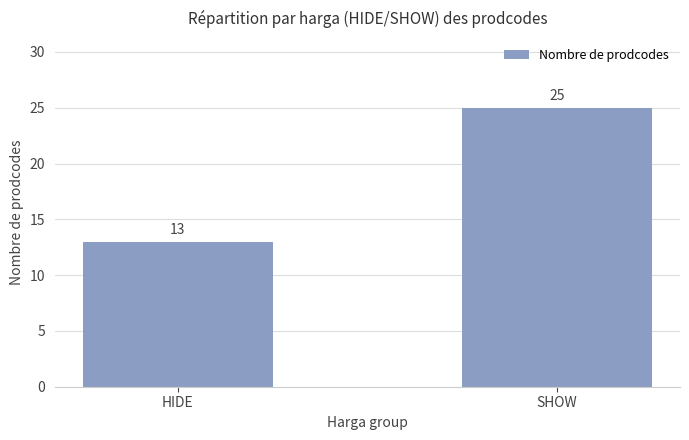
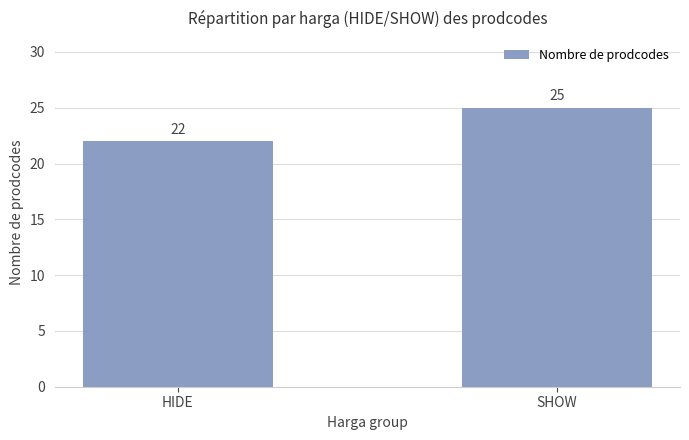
HIDE: 13 -> 22
